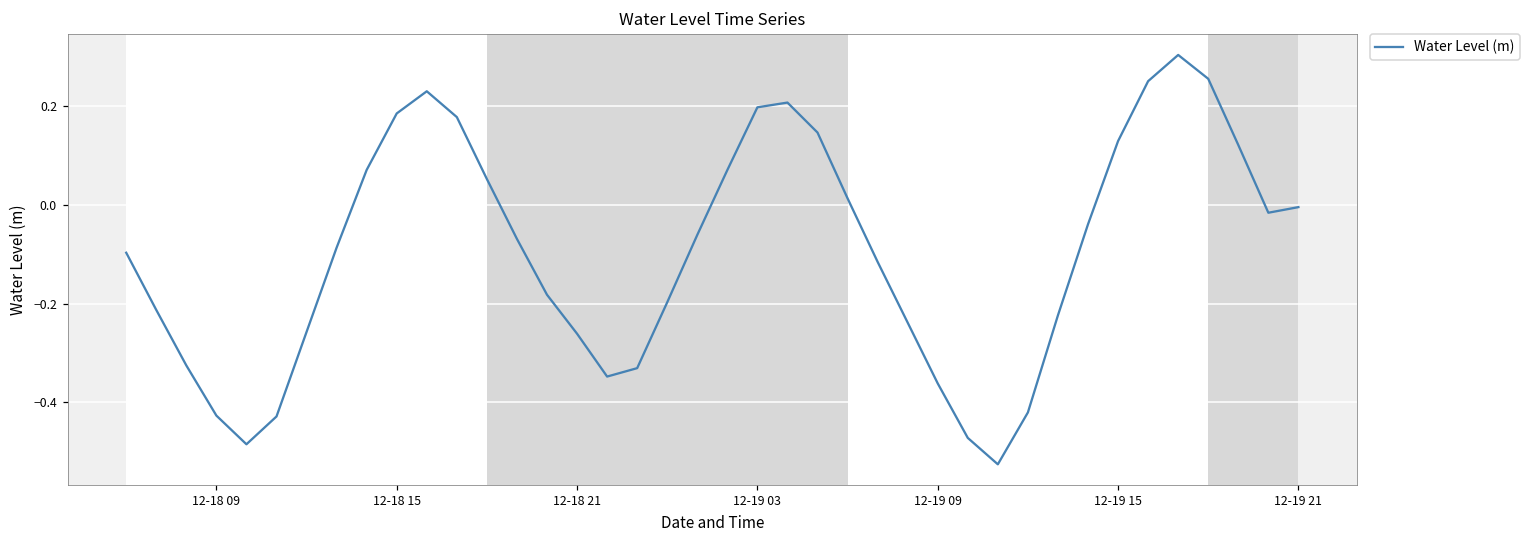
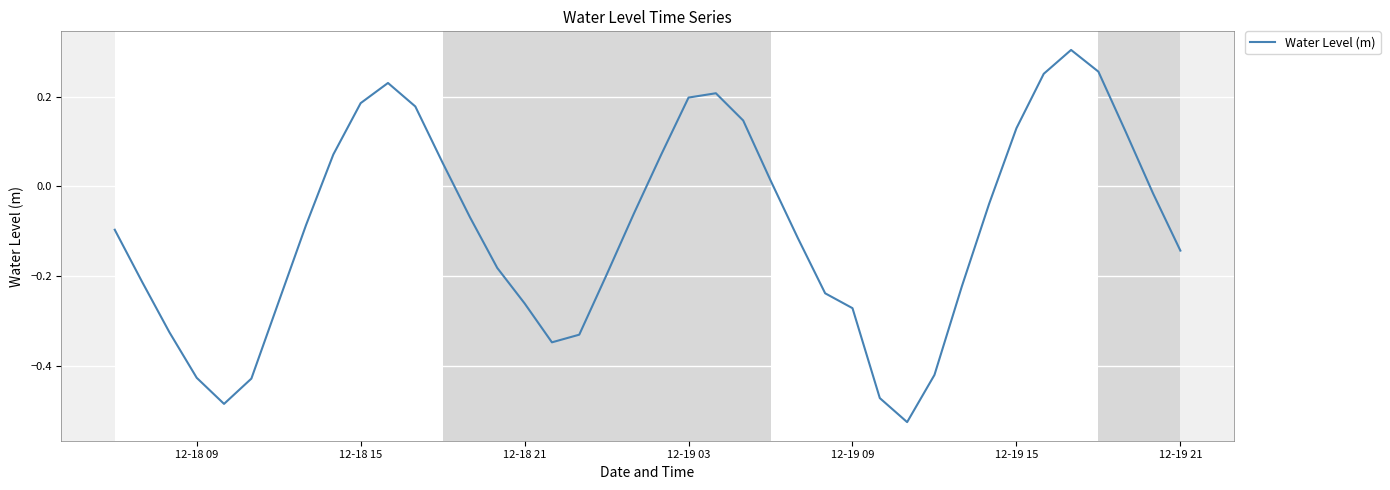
12-19 09: -0.36 -> -0.27
12-19 21: 0.00 -> -0.14
